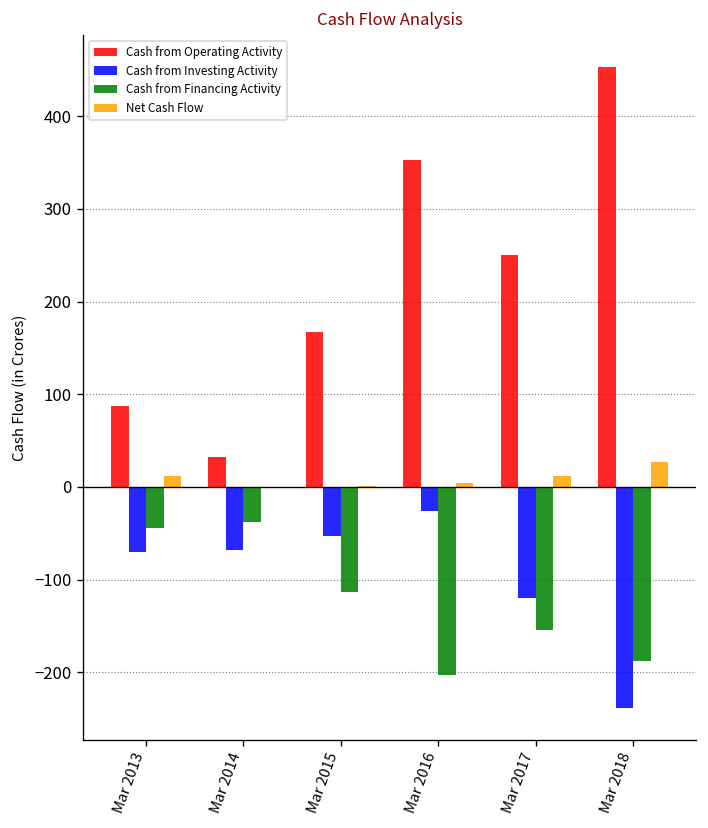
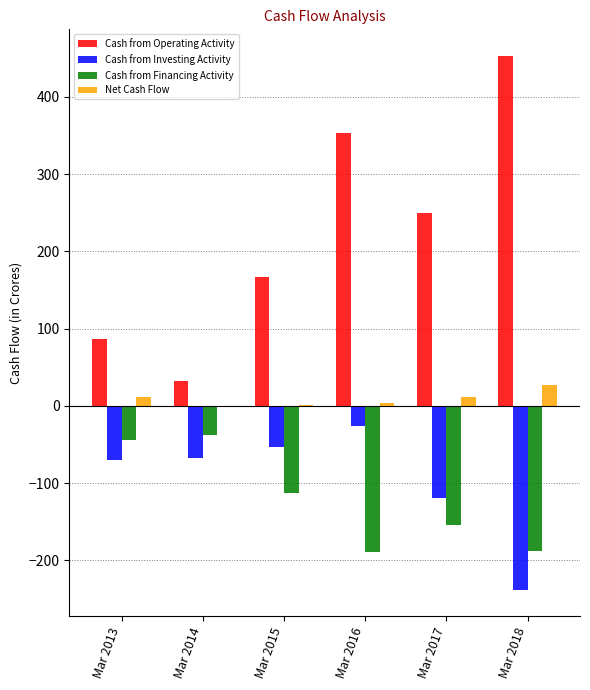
Cash from Financing Activity, Mar 2016: -200 -> -190
